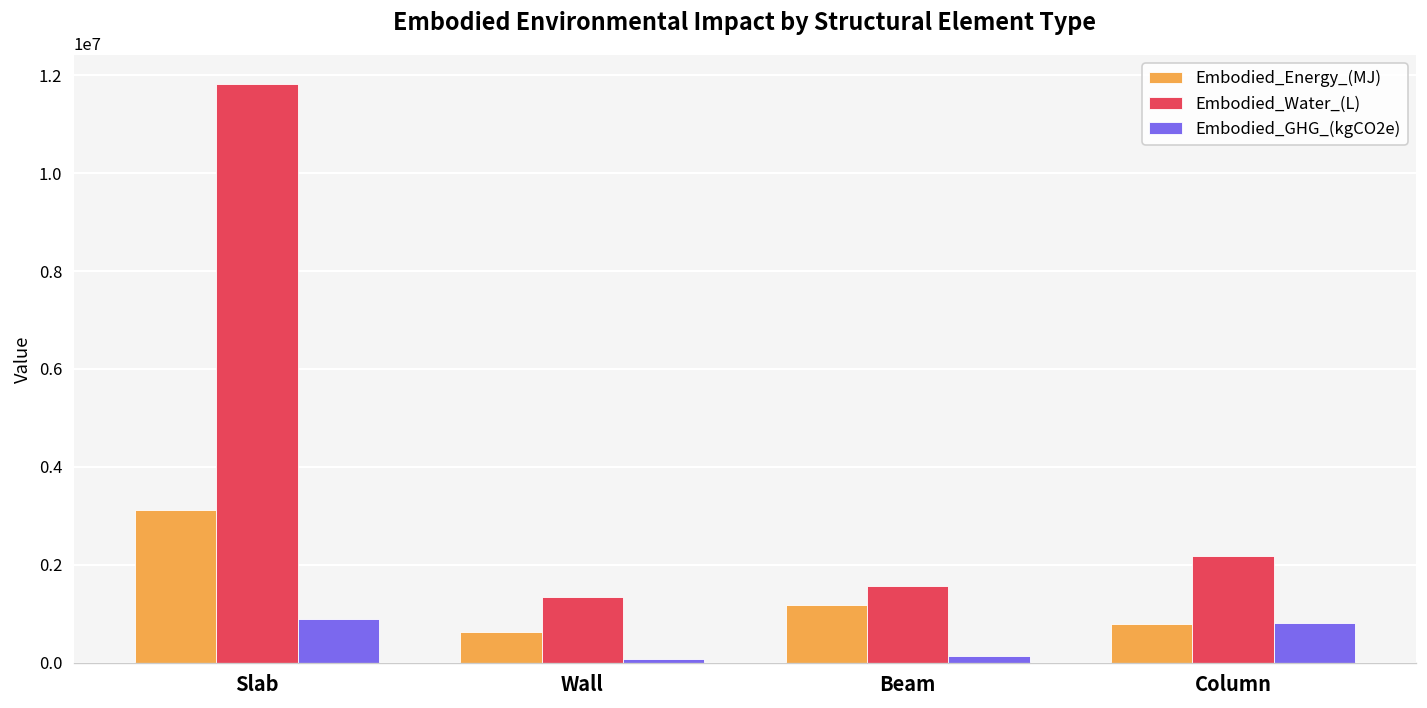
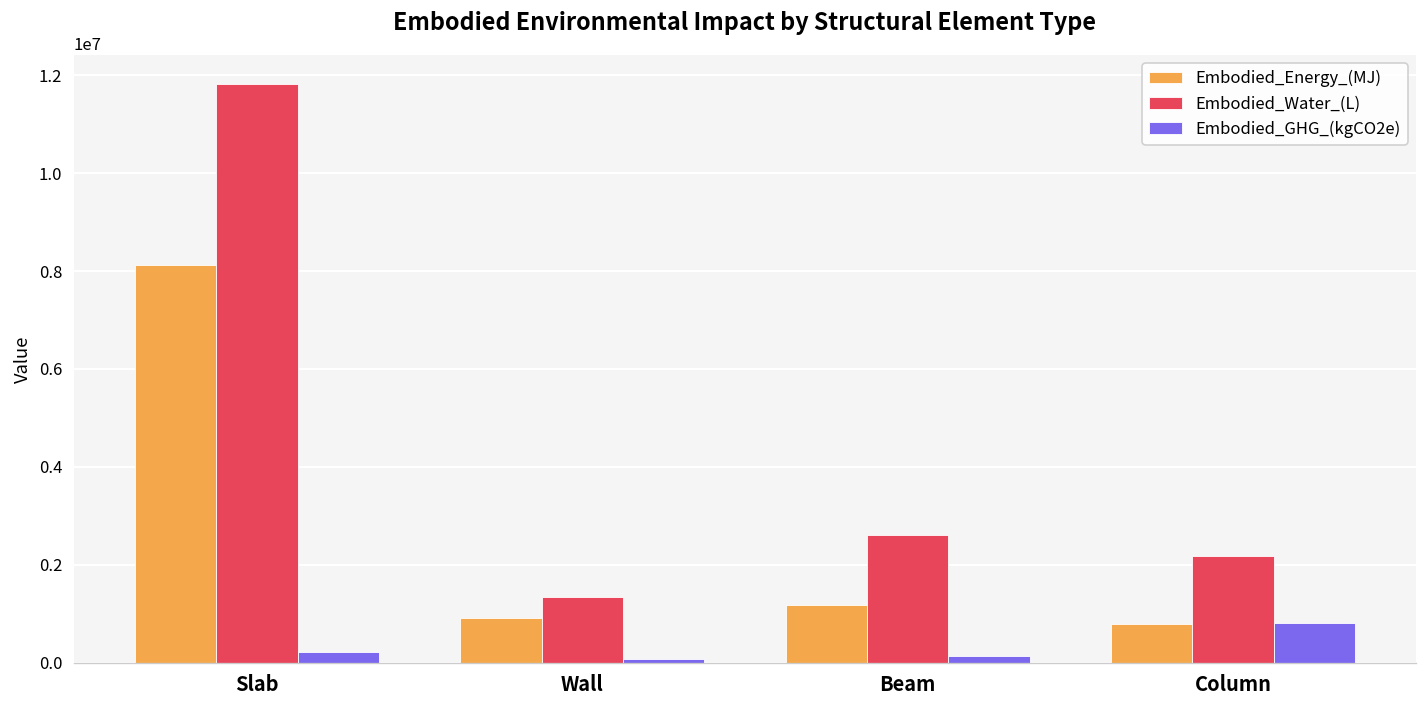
Embodied_Energy_(MJ), Slab: 3100000 -> 8100000
Embodied_GHG_(kgCO2e), Slab: 900000 -> 200000
Embodied_Energy_(MJ), Wall: 600000 -> 900000
Embodied_Water_(L), Beam: 1600000 -> 2600000
